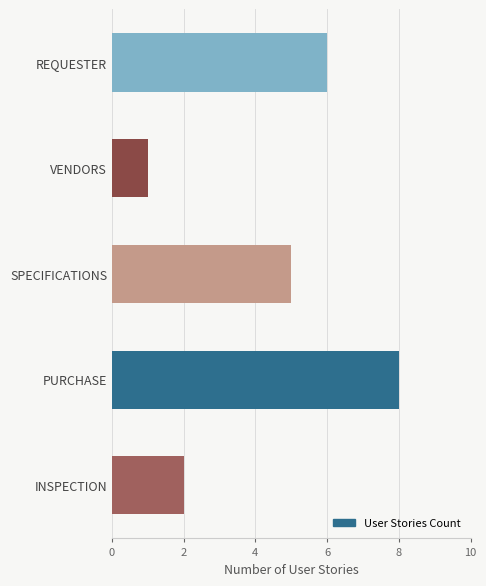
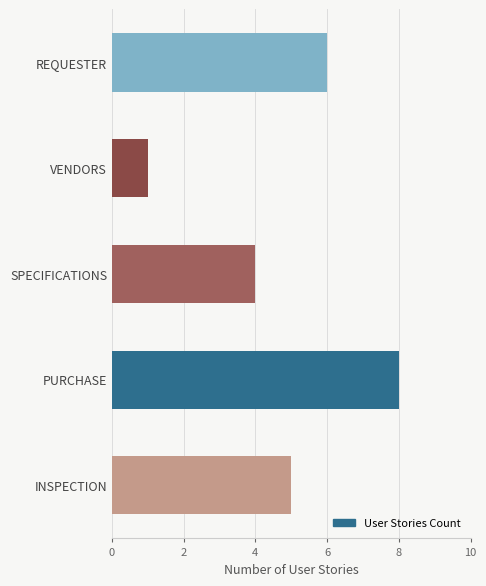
SPECIFICATIONS: 5 -> 4
INSPECTION: 2 -> 5
